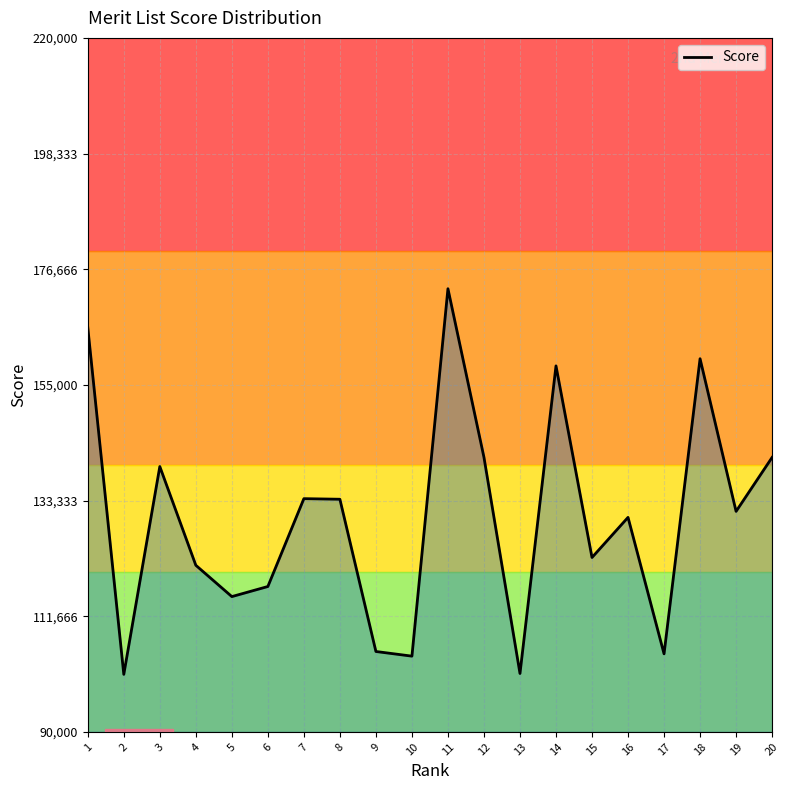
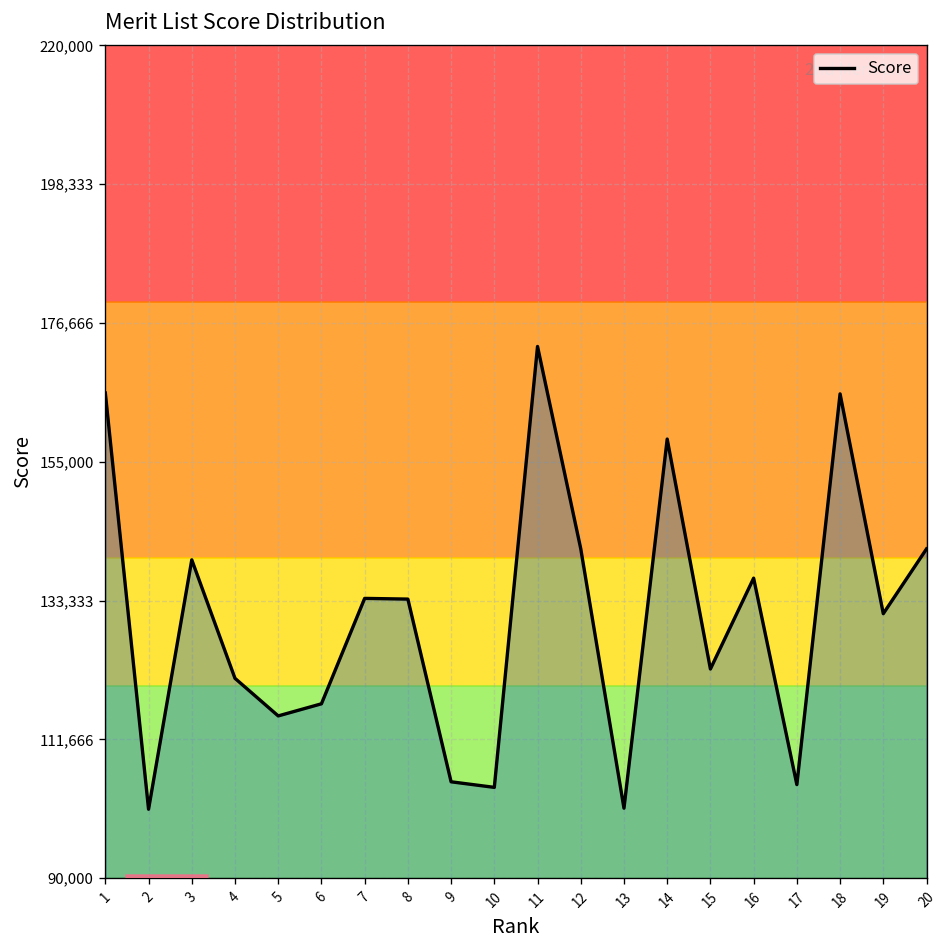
16: 130,000 -> 137,000
18: 160,000 -> 166,000
